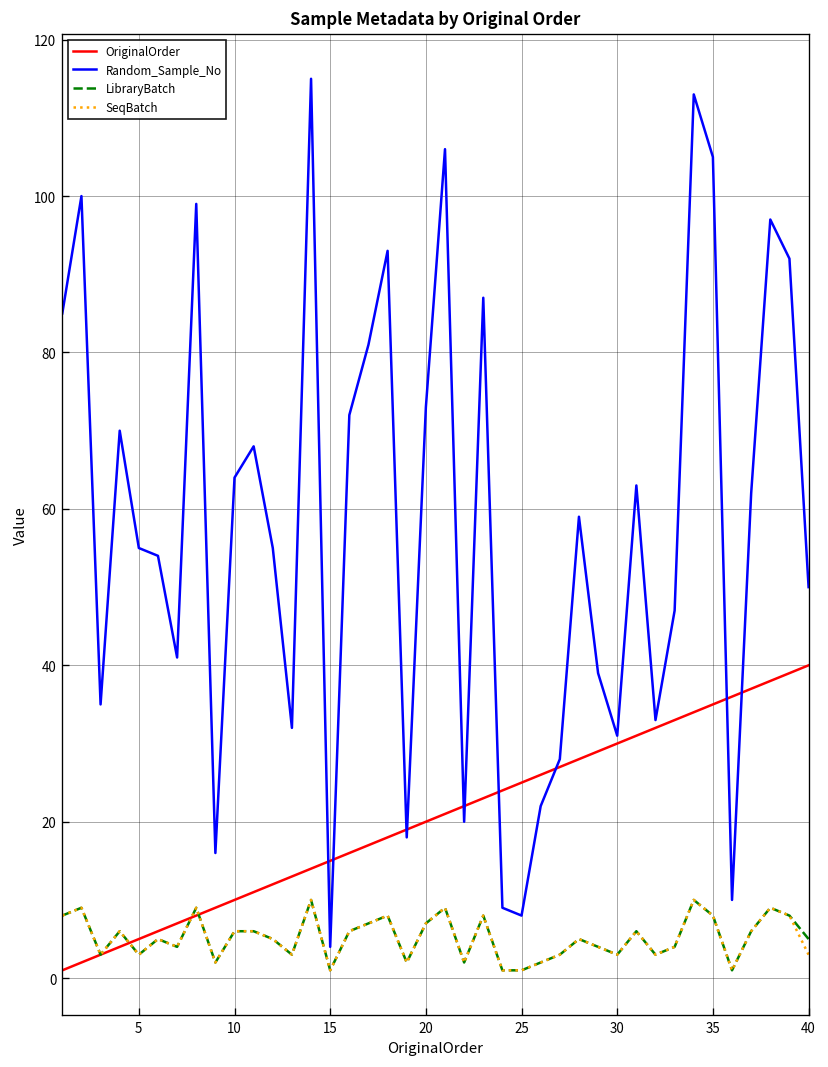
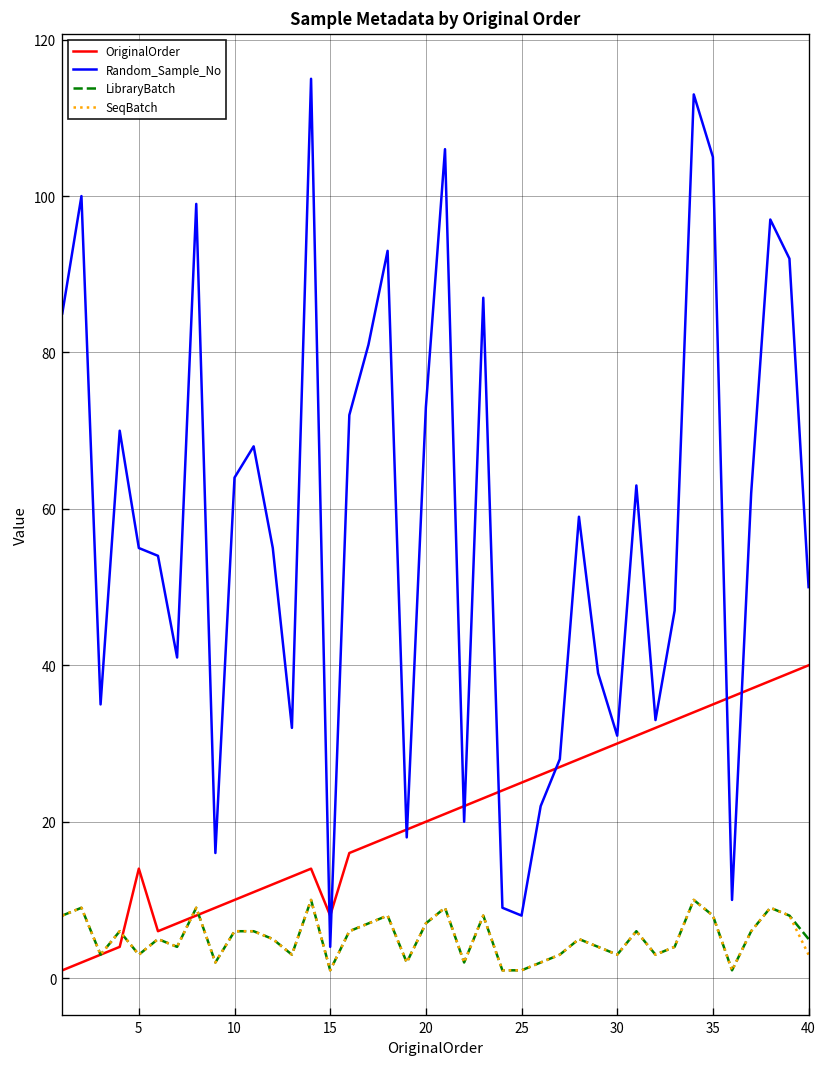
OriginalOrder, 5: 5 -> 14
OriginalOrder, 15: 15 -> 8
